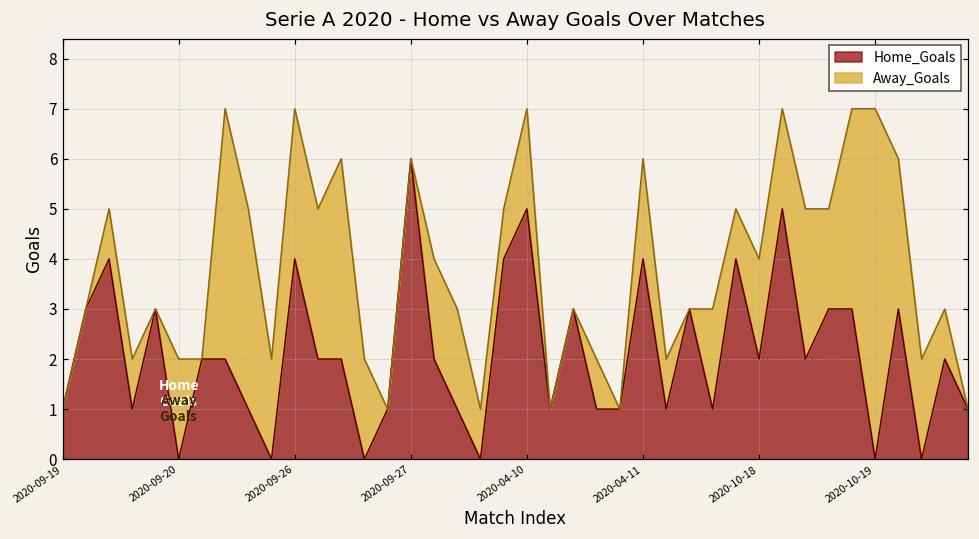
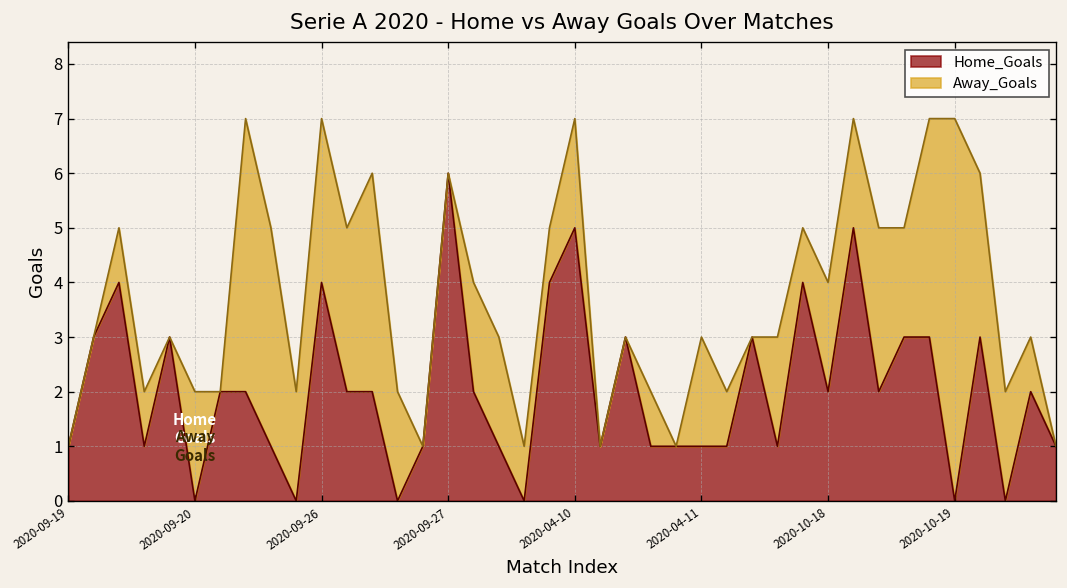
Home_Goals, 2020-04-11: 4 -> 1
